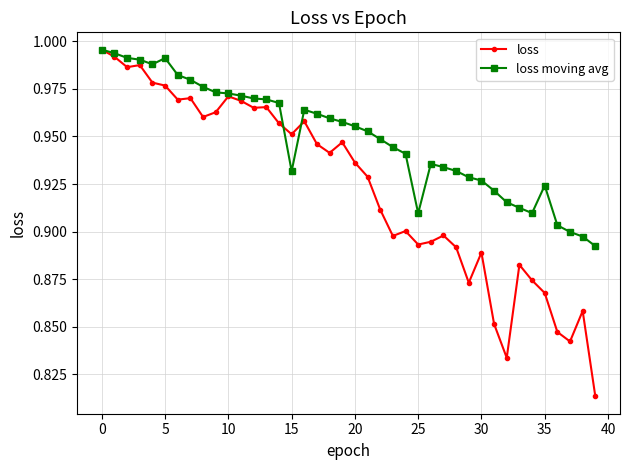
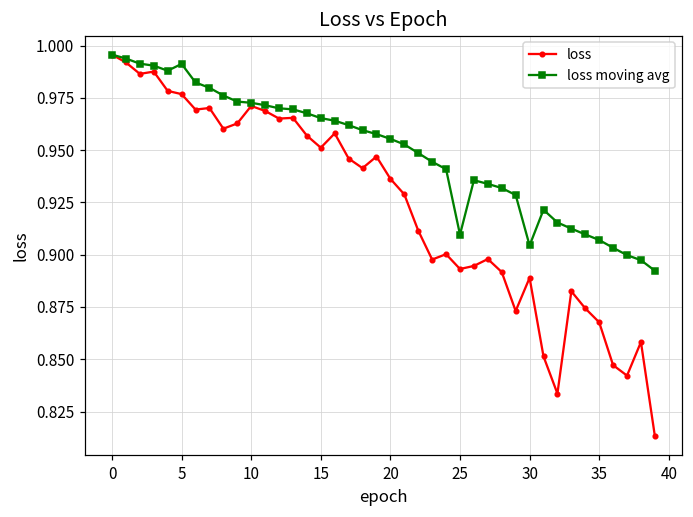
loss moving avg, 15: 0.932 -> 0.965
loss moving avg, 30: 0.927 -> 0.904
loss moving avg, 35: 0.924 -> 0.907
